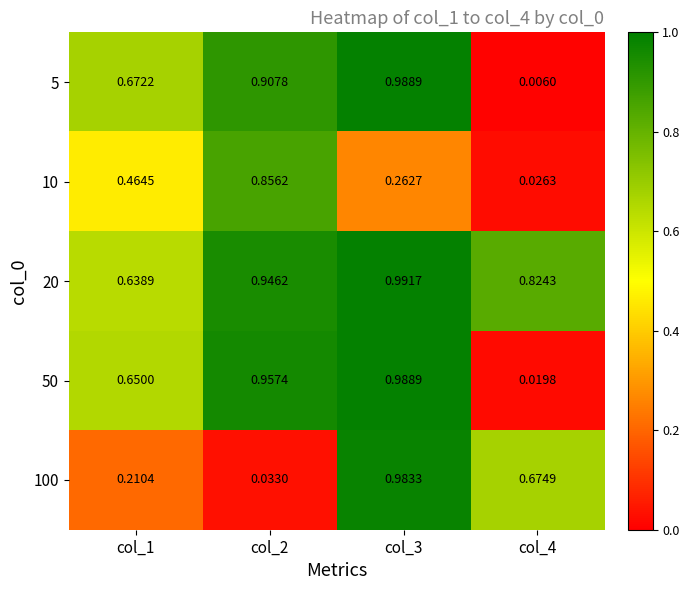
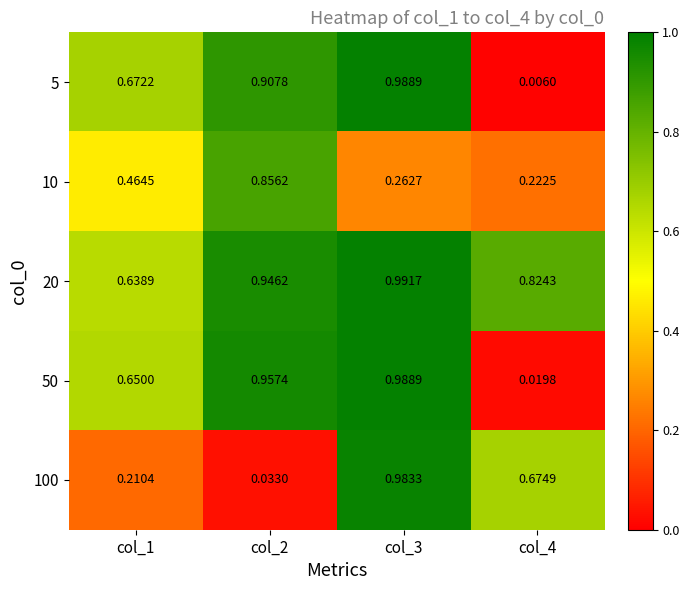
10, col_4: 0.0263 -> 0.2225
